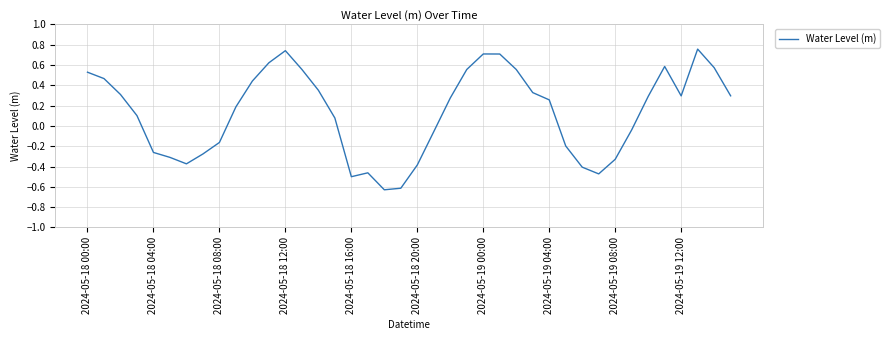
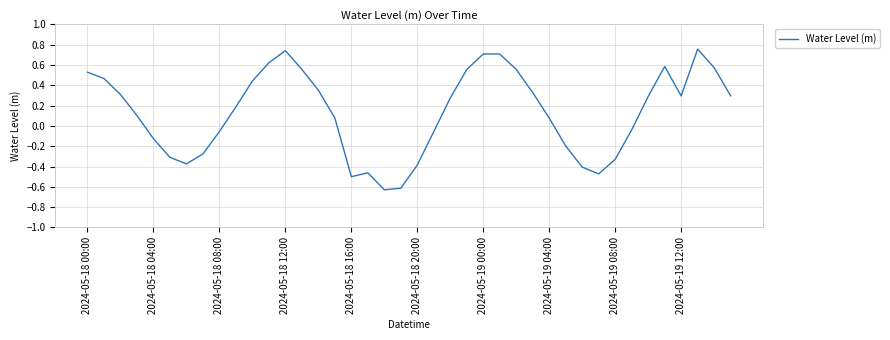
2024-05-18 04:00: -0.26 -> -0.13
2024-05-18 08:00: -0.16 -> -0.06
2024-05-19 04:00: 0.26 -> 0.08
